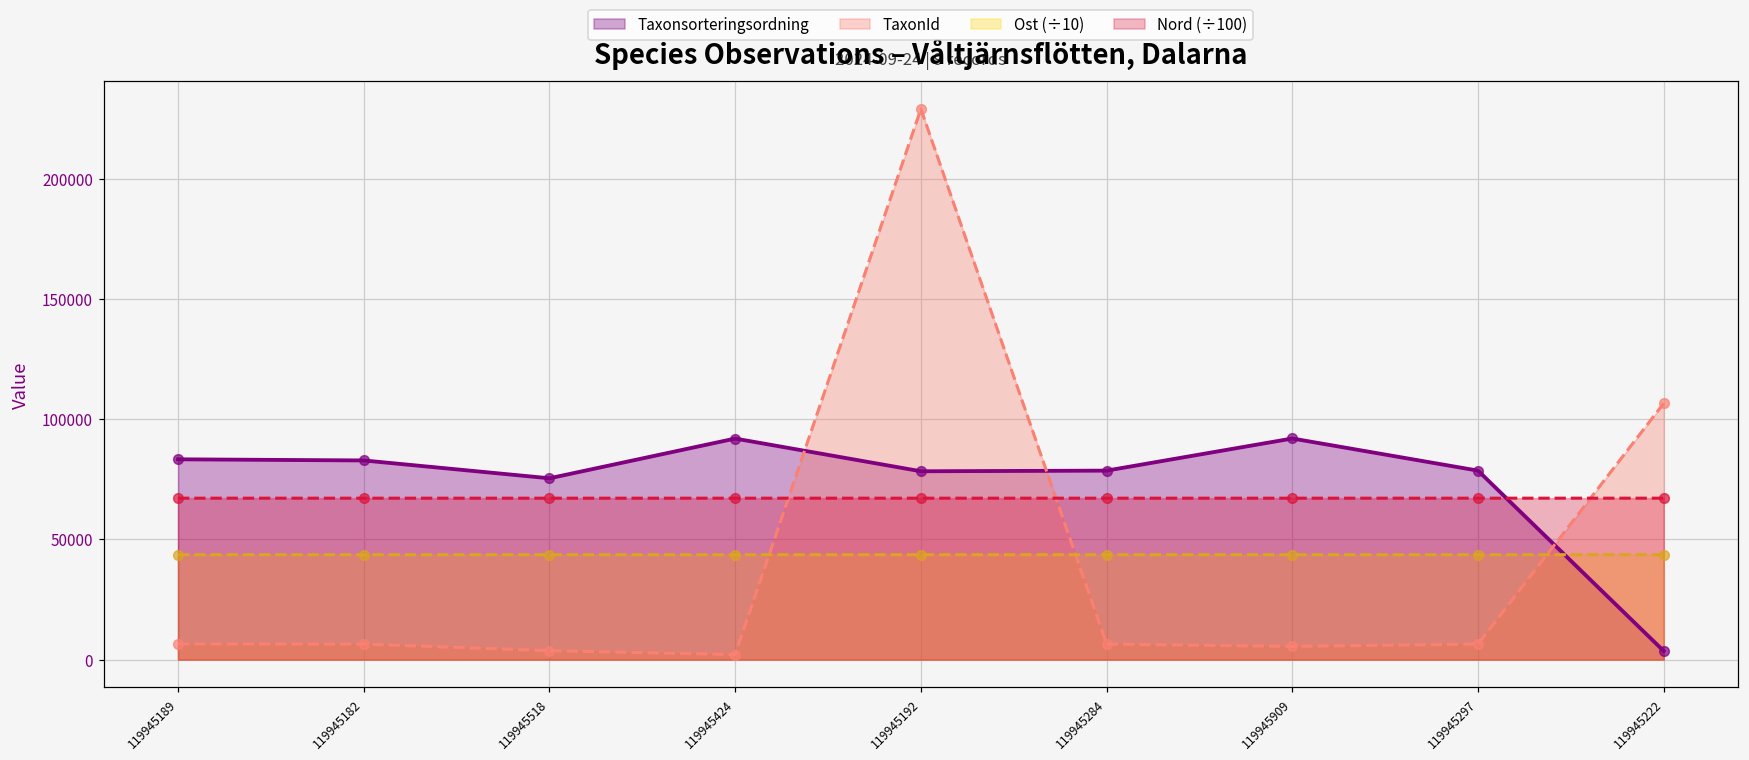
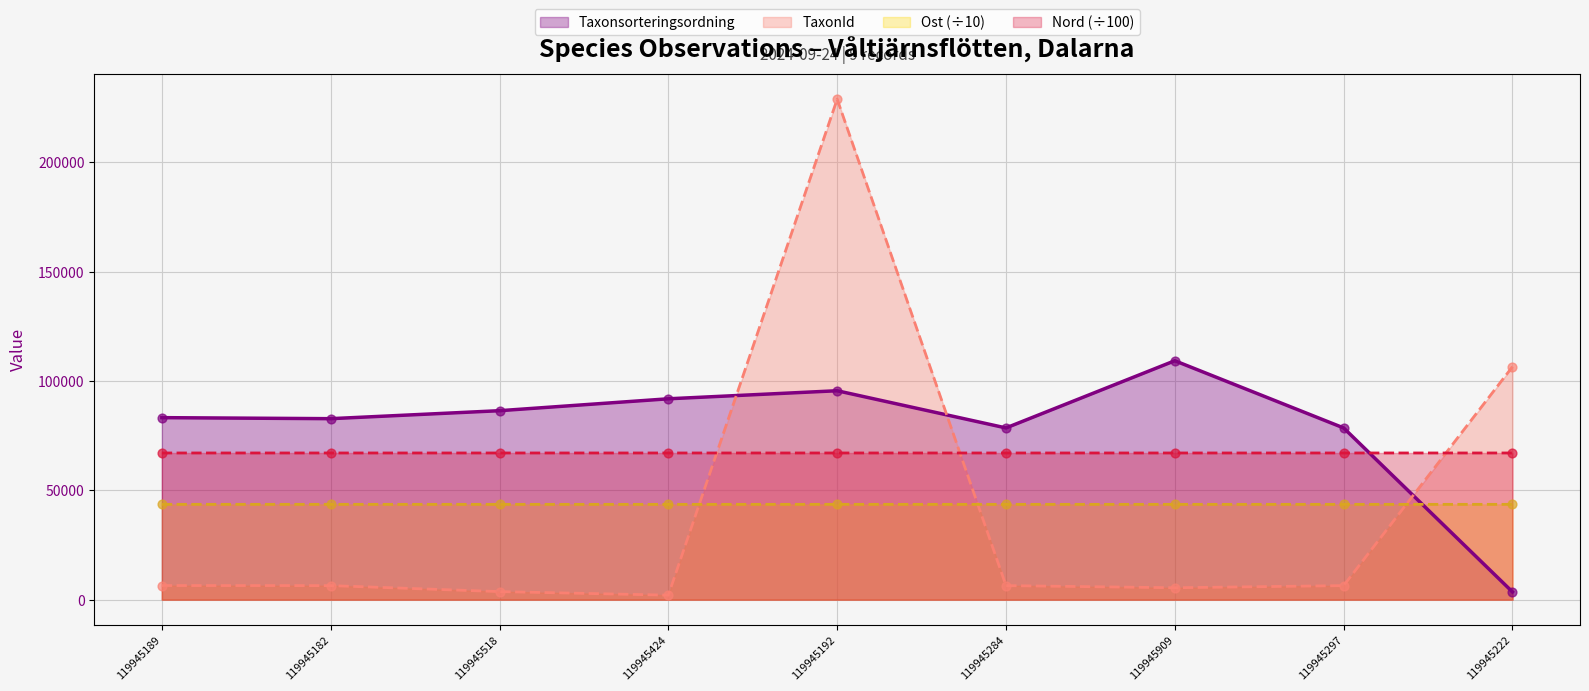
Taxonsorteringsordning, 119945518: 75000 -> 86000
Taxonsorteringsordning, 119945192: 78000 -> 96000
Taxonsorteringsordning, 119945909: 92000 -> 109000
